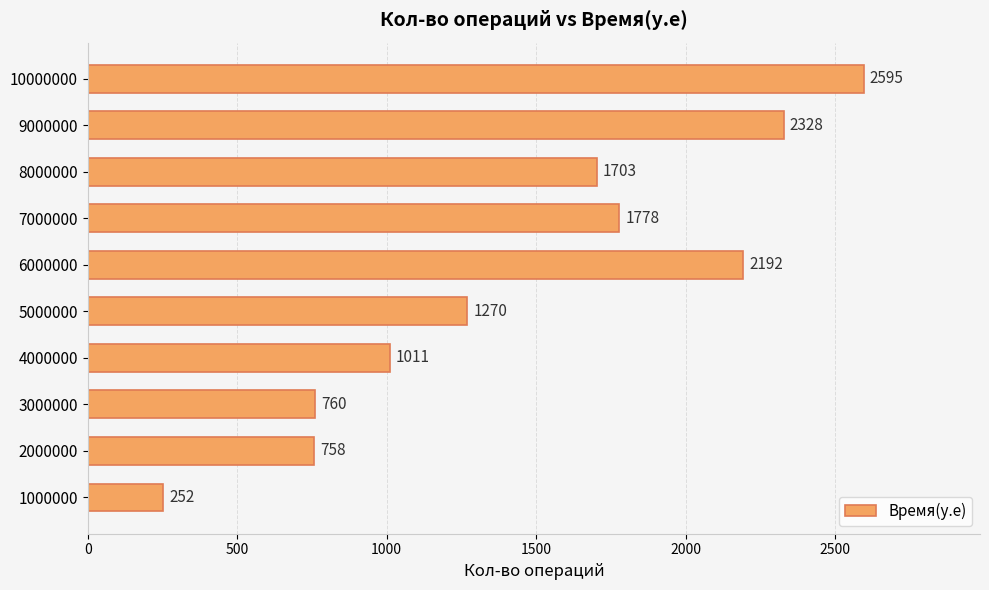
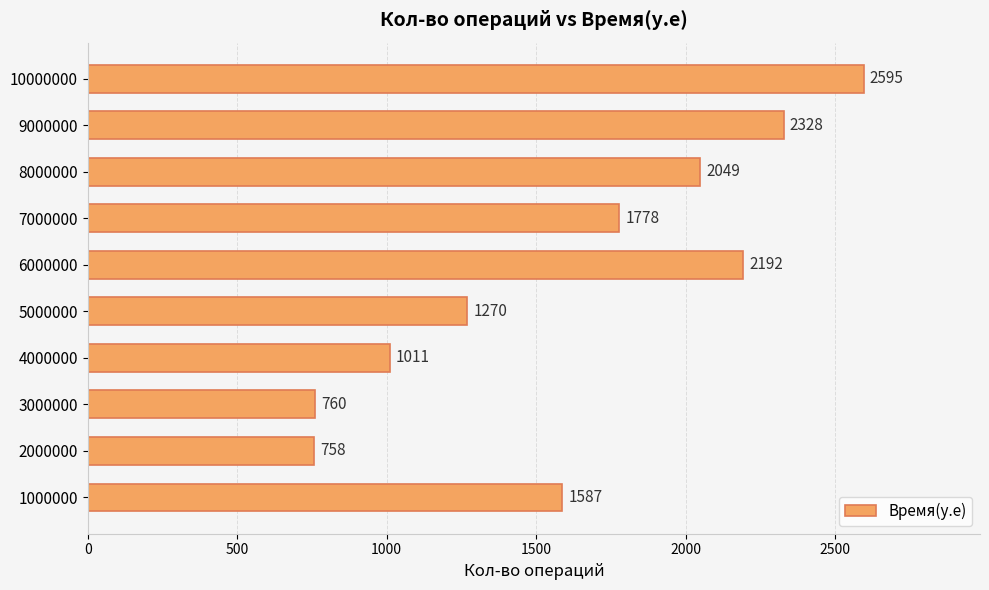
8000000: 1703 -> 2049
1000000: 252 -> 1587
